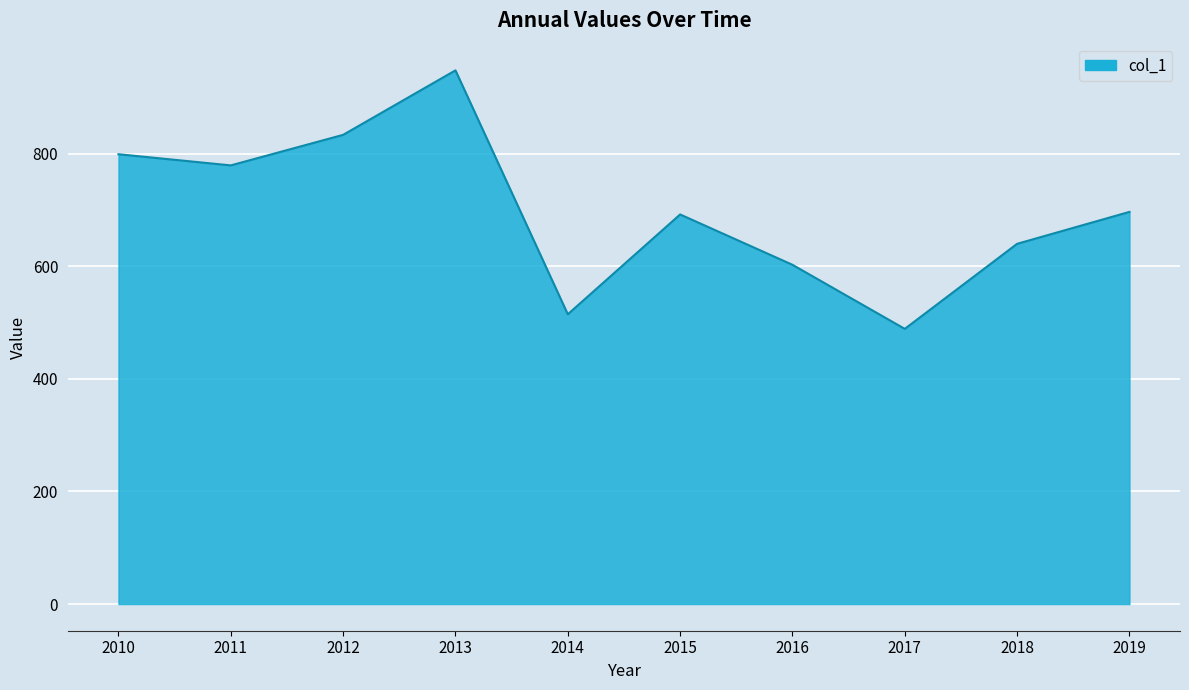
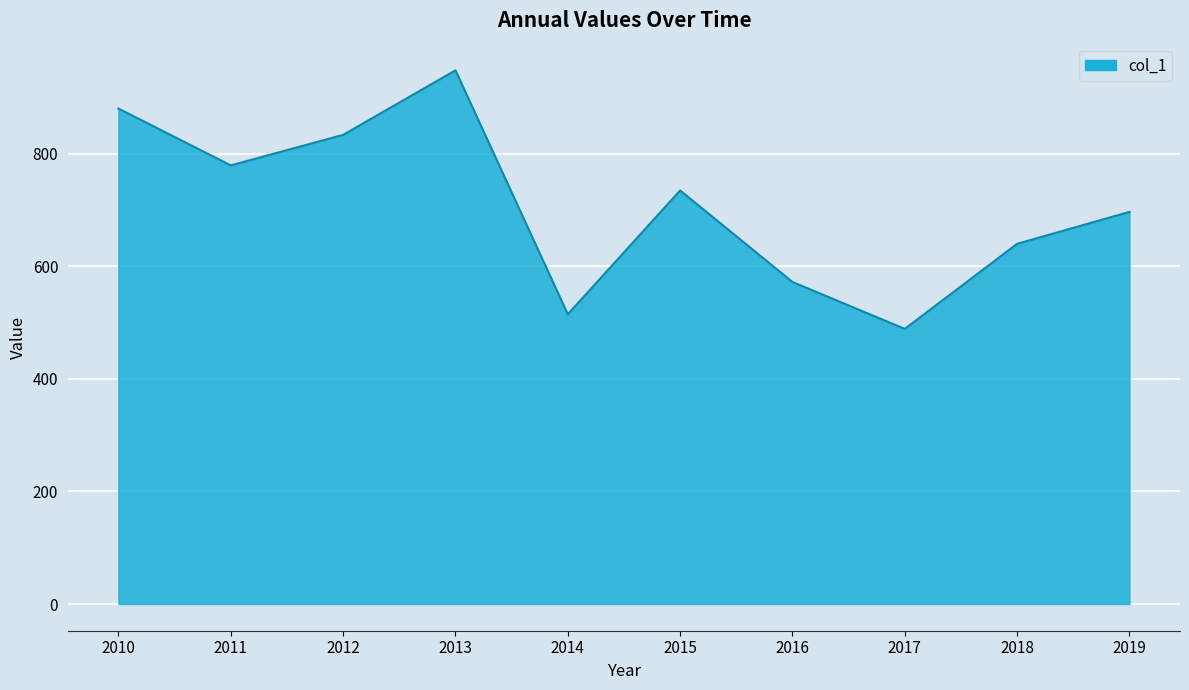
2010: 800 -> 880
2015: 690 -> 730
2016: 600 -> 570
